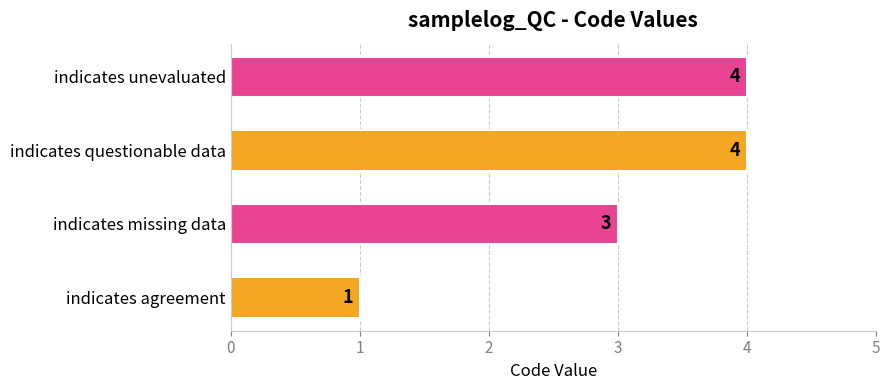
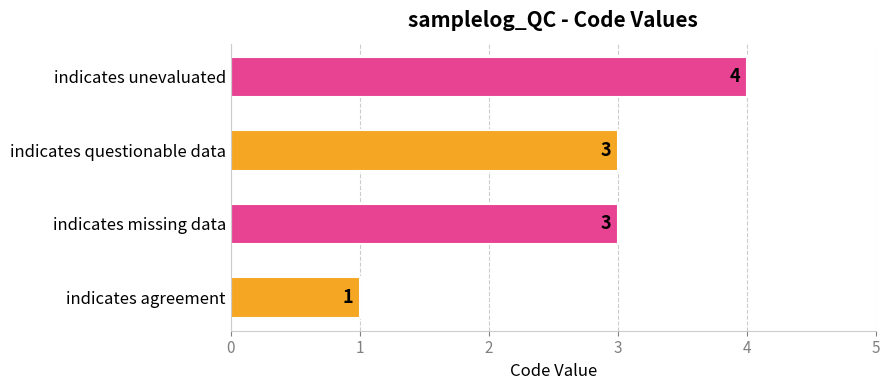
indicates questionable data: 4 -> 3
